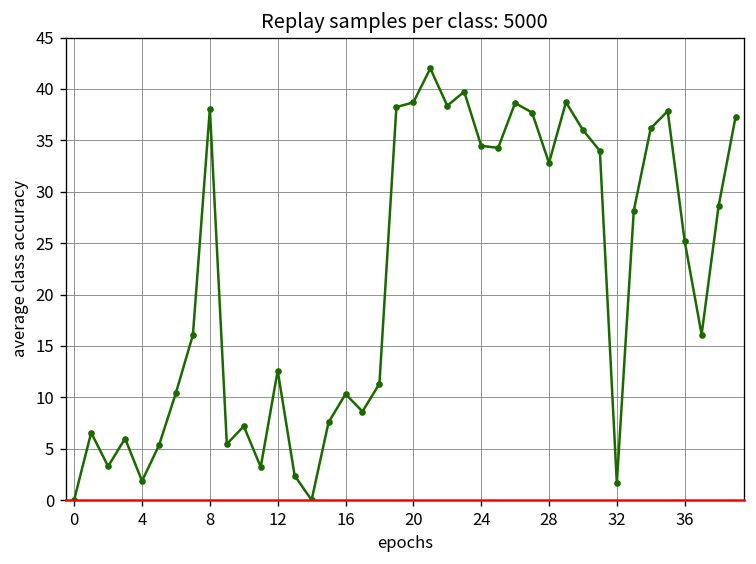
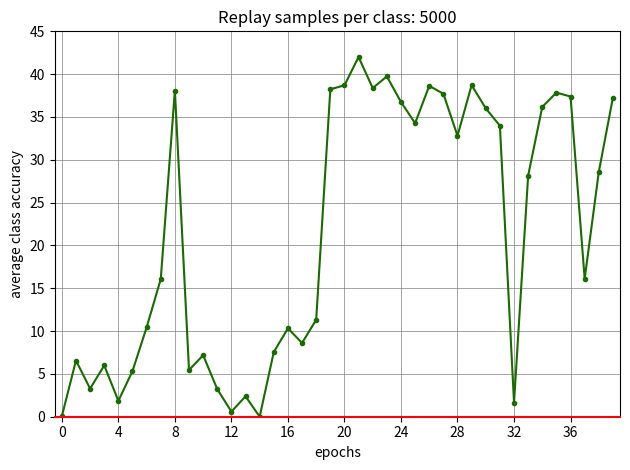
12: 13 -> 1
24: 34 -> 37
36: 25 -> 37
